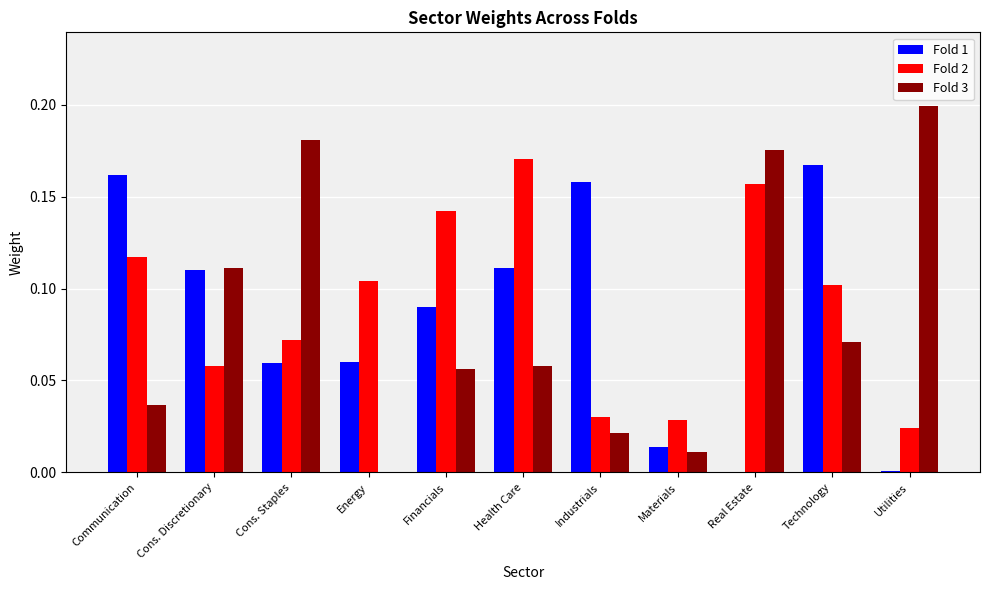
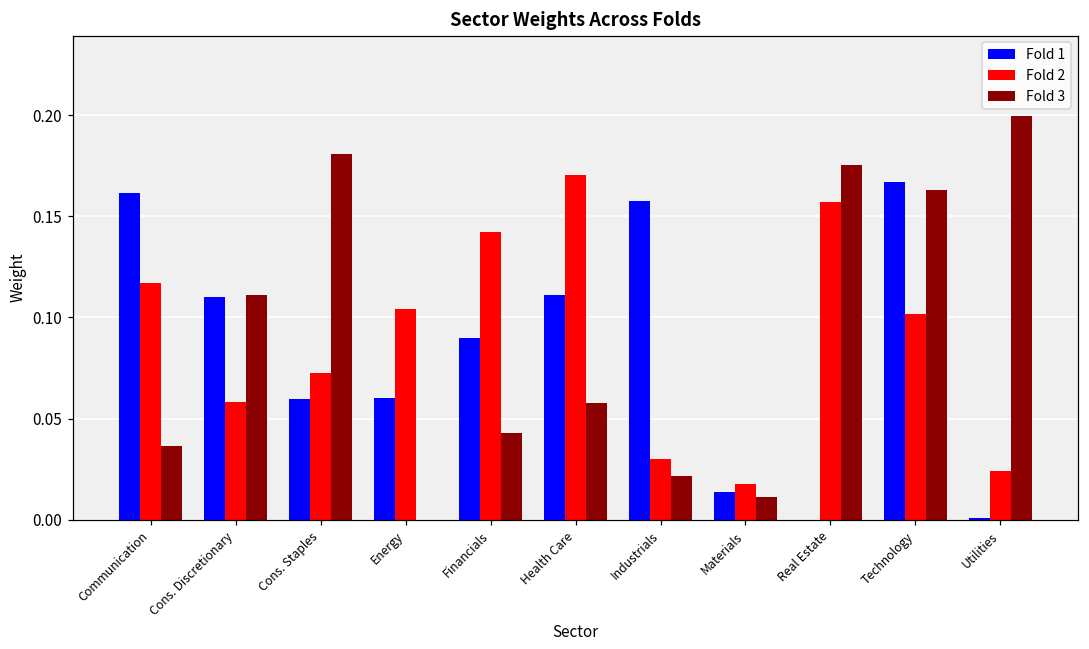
Fold 3, Financials: 0.056 -> 0.043
Fold 2, Materials: 0.029 -> 0.018
Fold 3, Technology: 0.071 -> 0.163
